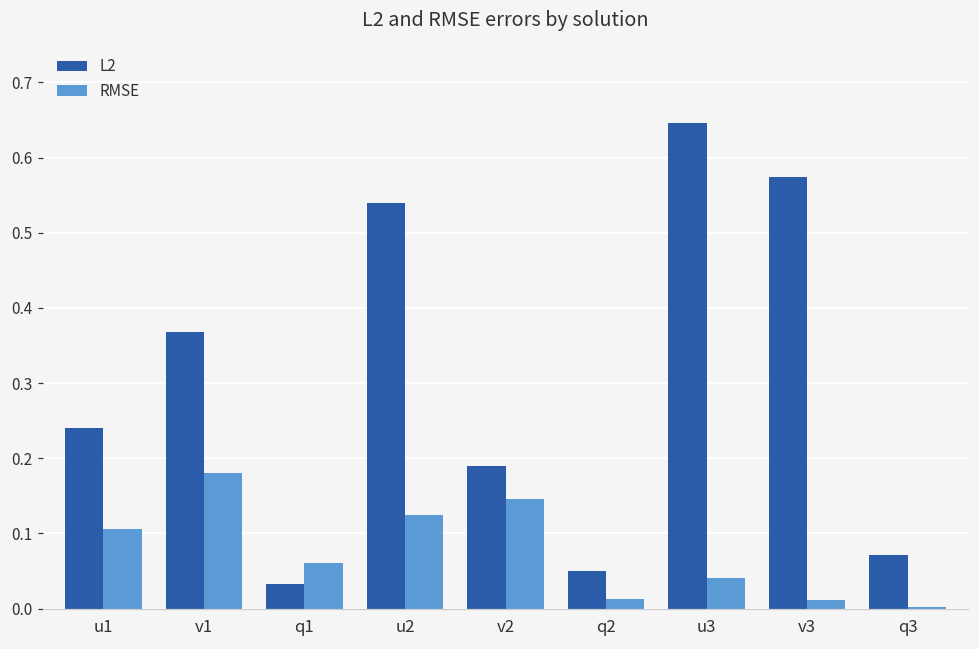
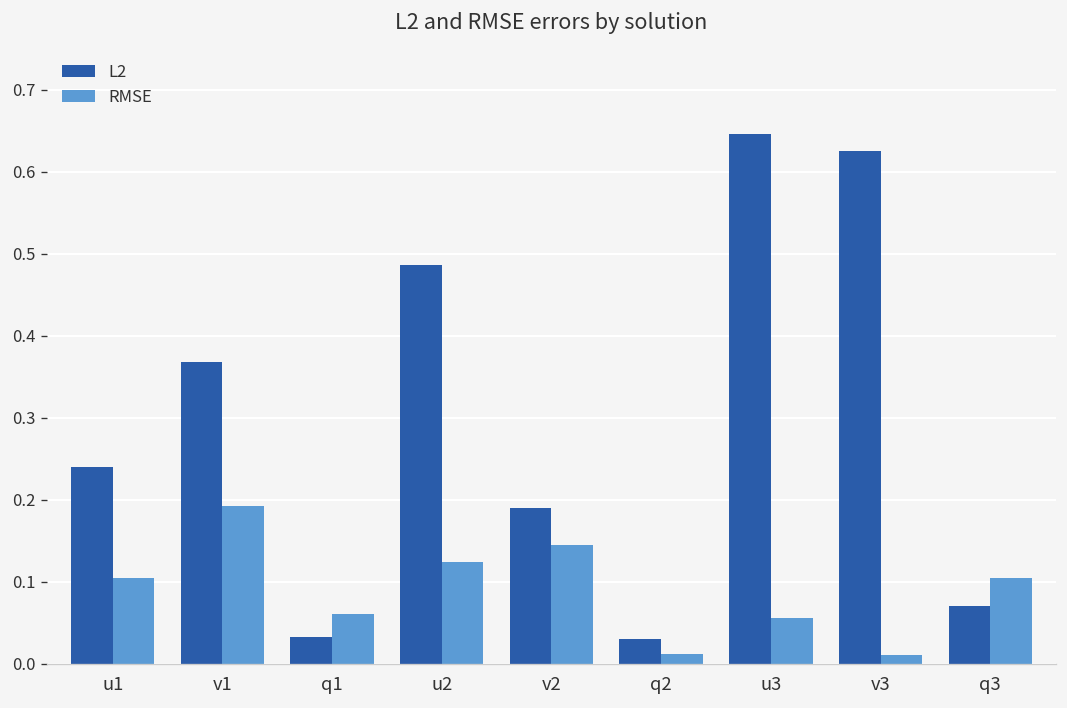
RMSE, v1: 0.18 -> 0.19
L2, u2: 0.54 -> 0.49
L2, q2: 0.05 -> 0.03
RMSE, u3: 0.04 -> 0.06
L2, v3: 0.57 -> 0.63
RMSE, q3: 0.00 -> 0.10
